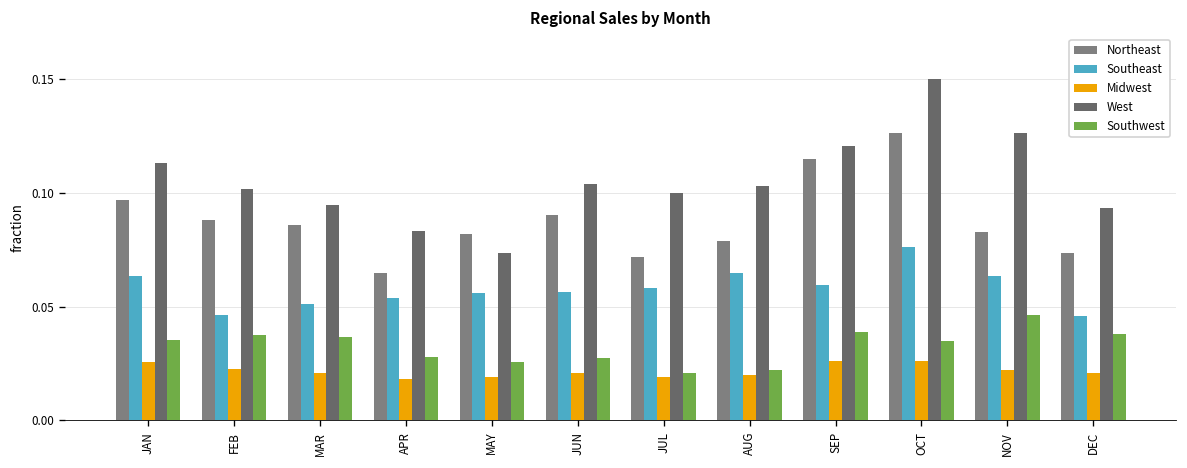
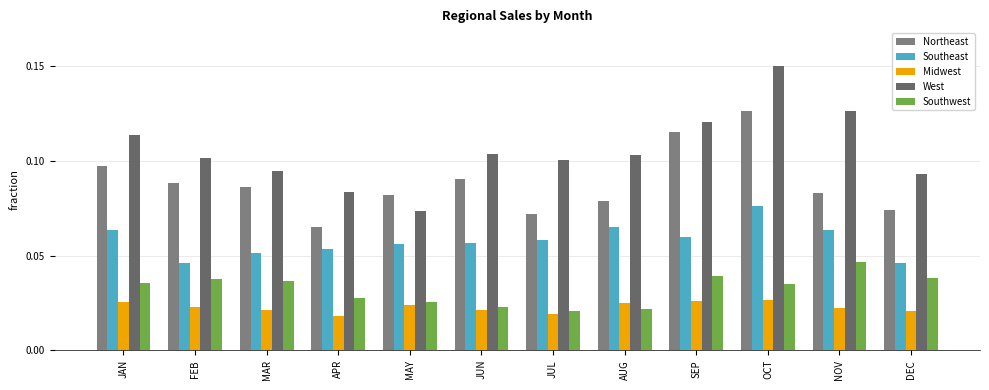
Midwest, MAY: 0.019 -> 0.024
Southwest, JUN: 0.027 -> 0.023
Midwest, AUG: 0.020 -> 0.025
